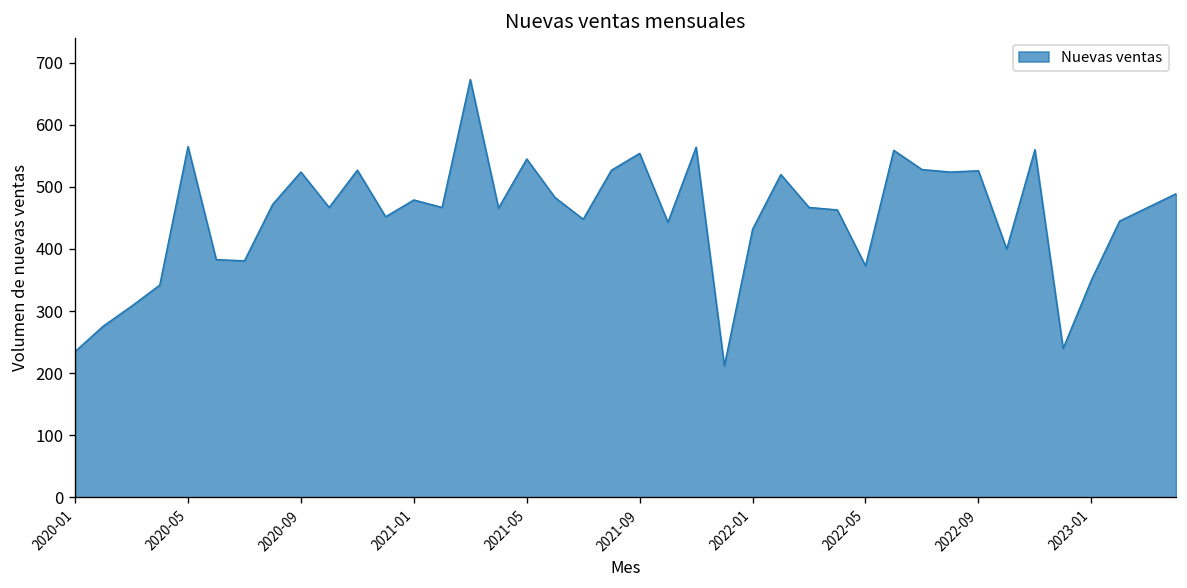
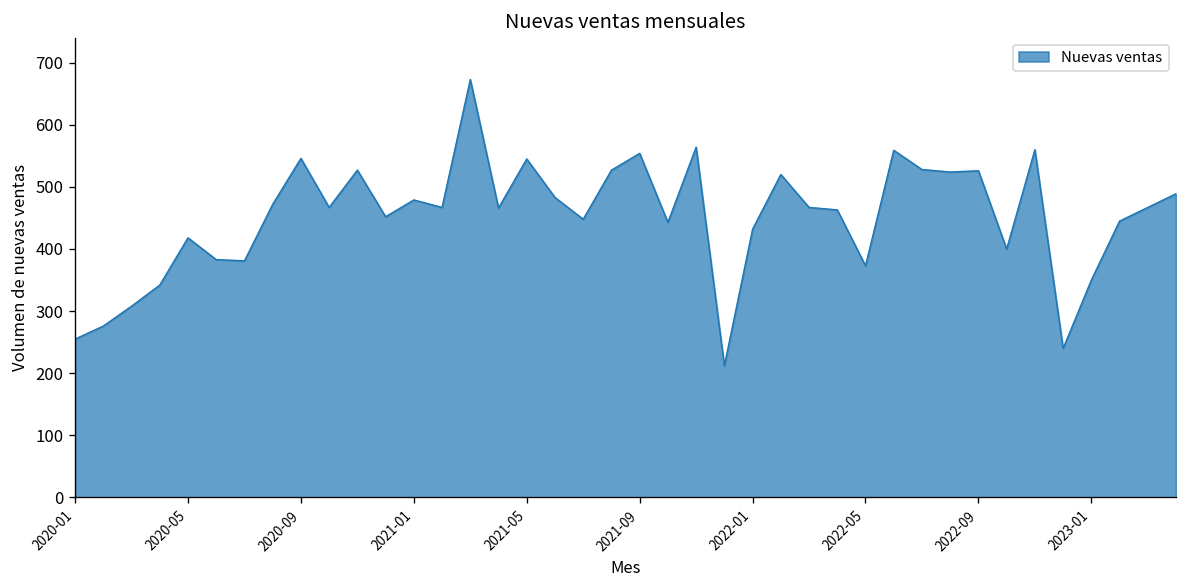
2020-01: 240 -> 260
2020-05: 570 -> 420
2020-09: 520 -> 550
